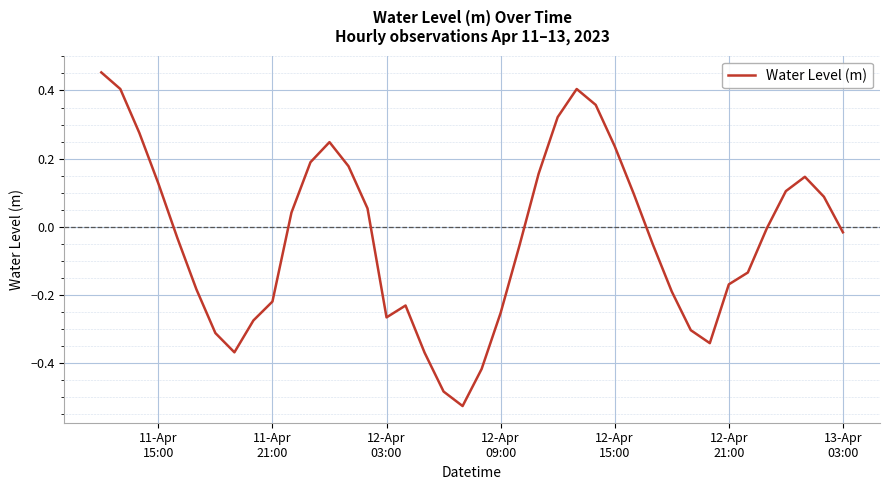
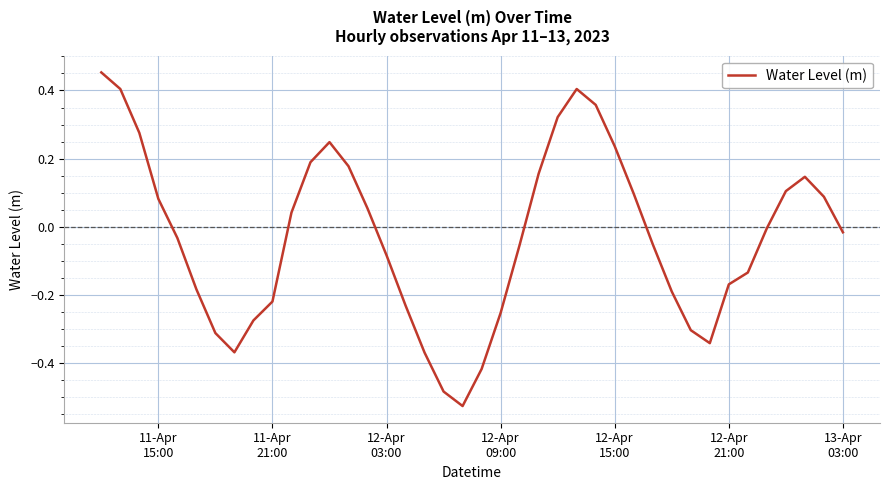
11-Apr 15:00: 0.13 -> 0.08
12-Apr 03:00: -0.27 -> -0.08
